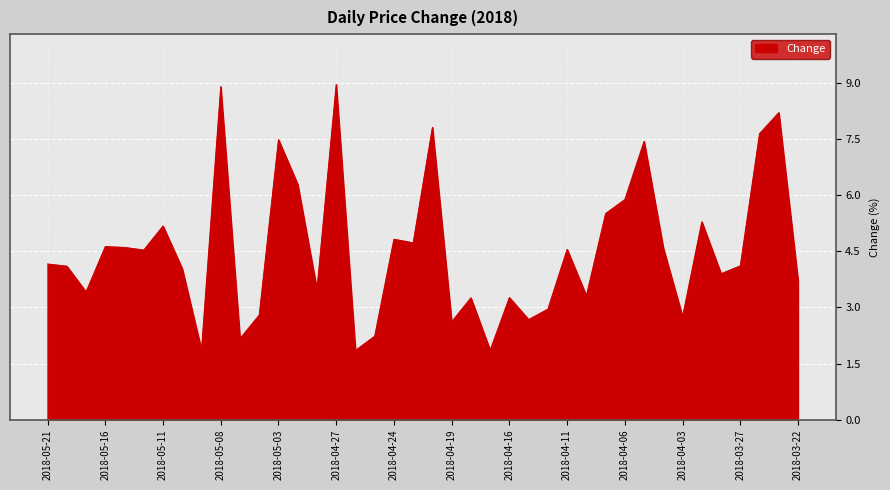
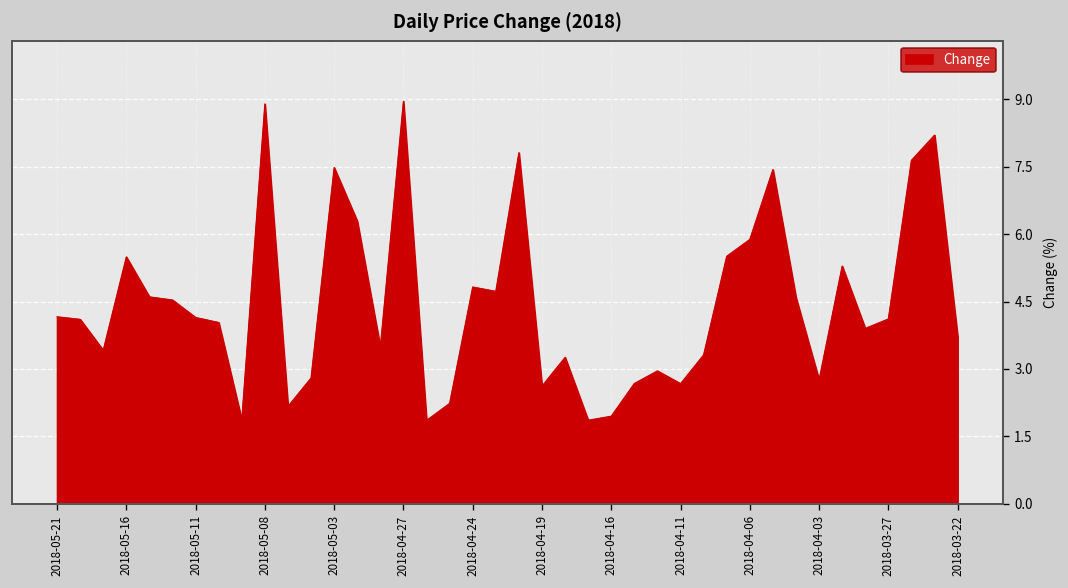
2018-05-16: 4.6 -> 5.5
2018-05-11: 5.2 -> 4.1
2018-04-16: 3.3 -> 1.9
2018-04-11: 4.6 -> 2.7
